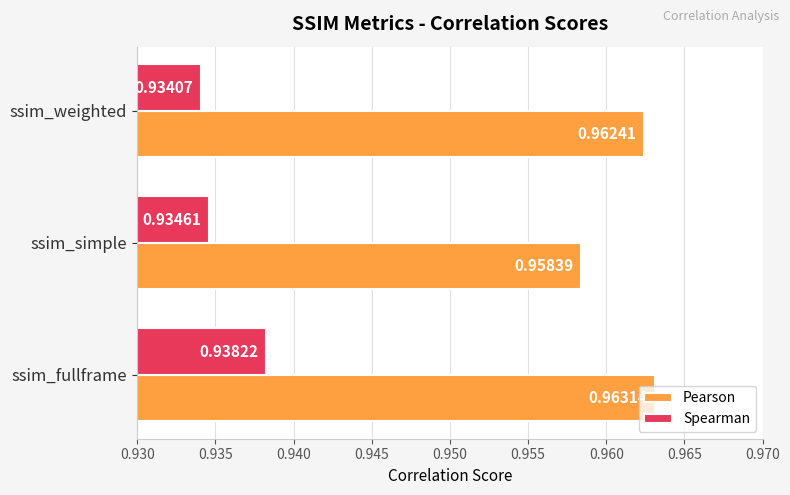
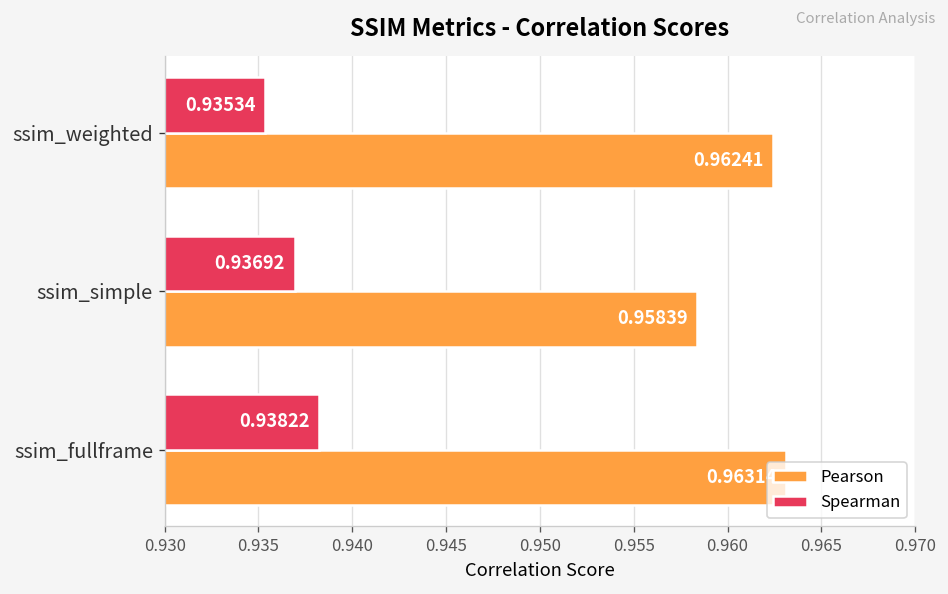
Spearman, ssim_weighted: 0.93407 -> 0.93534
Spearman, ssim_simple: 0.93461 -> 0.93692
